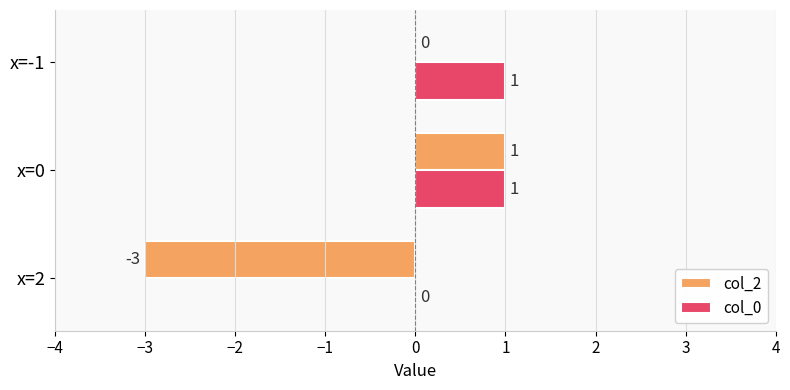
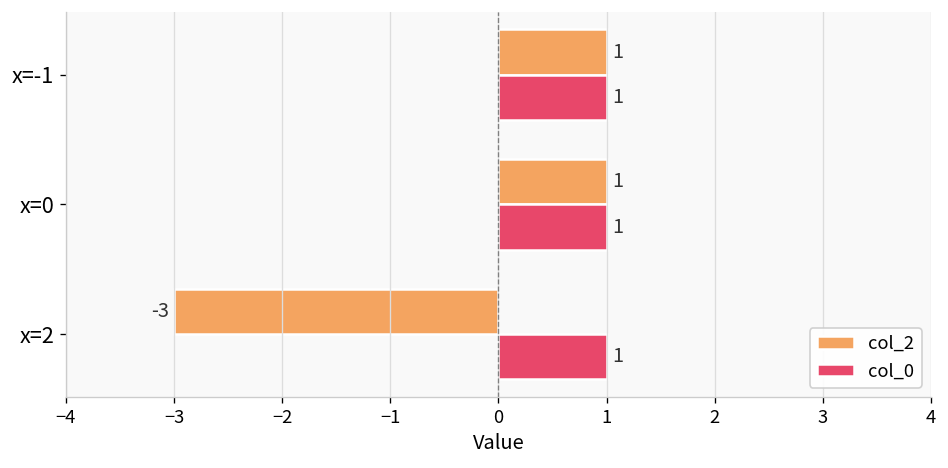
col_2, x=-1: 0 -> 1
col_0, x=2: 0 -> 1
